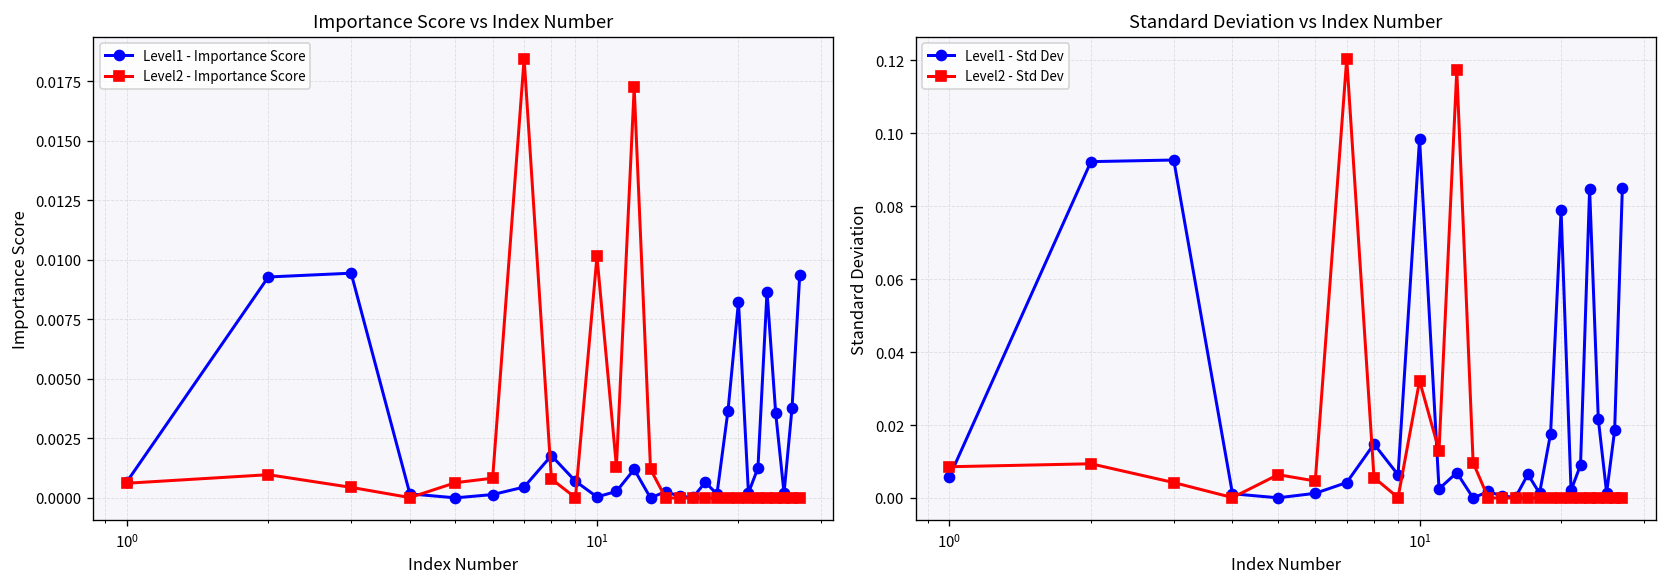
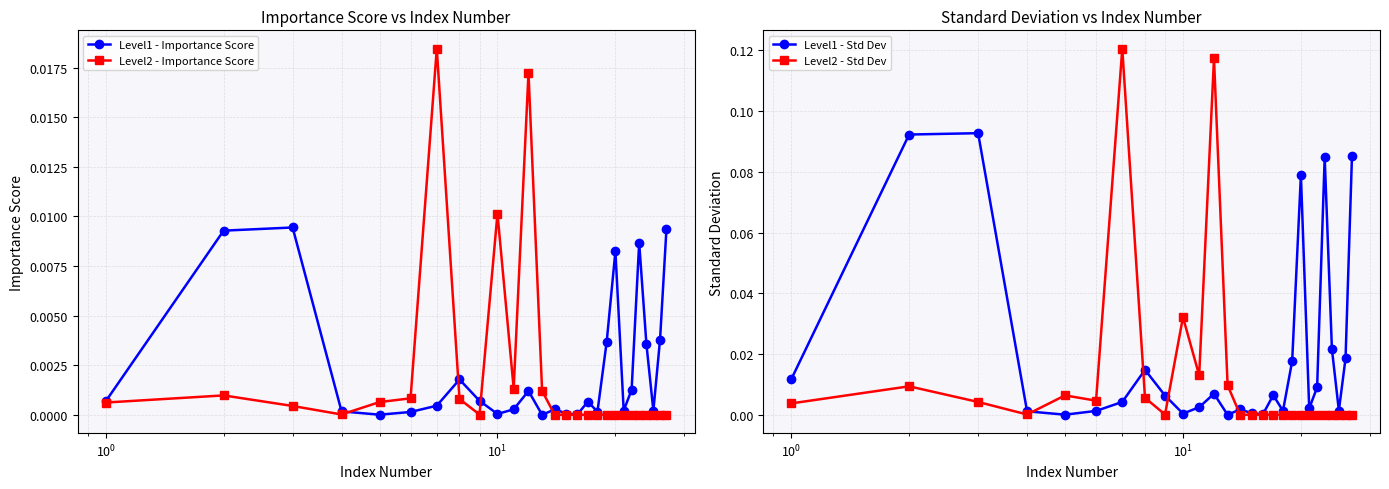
Standard Deviation vs Index Number, Level1 - Std Dev, 10^0: 0.006 -> 0.012
Standard Deviation vs Index Number, Level2 - Std Dev, 10^0: 0.009 -> 0.004
Standard Deviation vs Index Number, Level1 - Std Dev, 10^1: 0.098 -> 0.000
